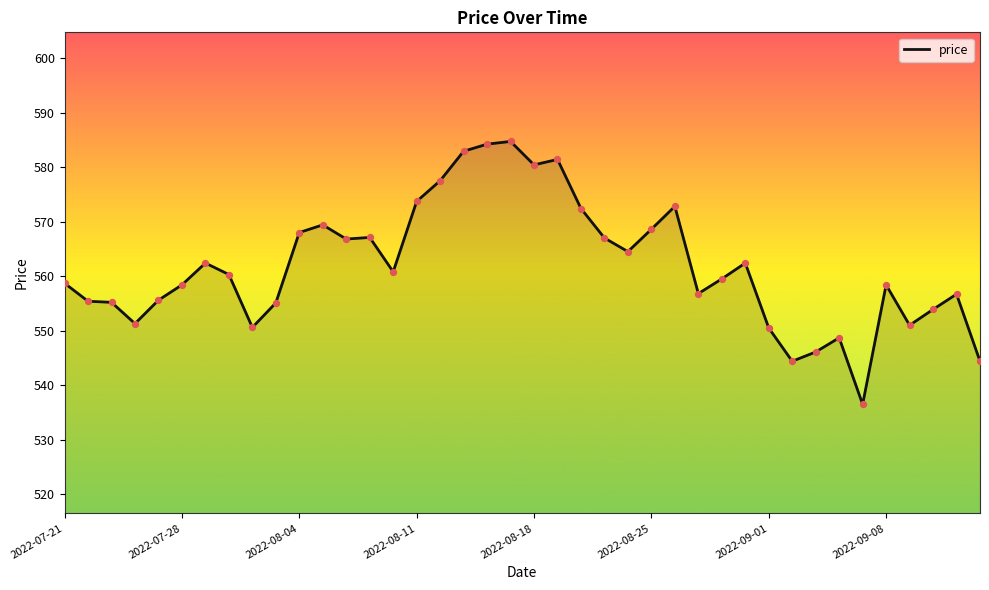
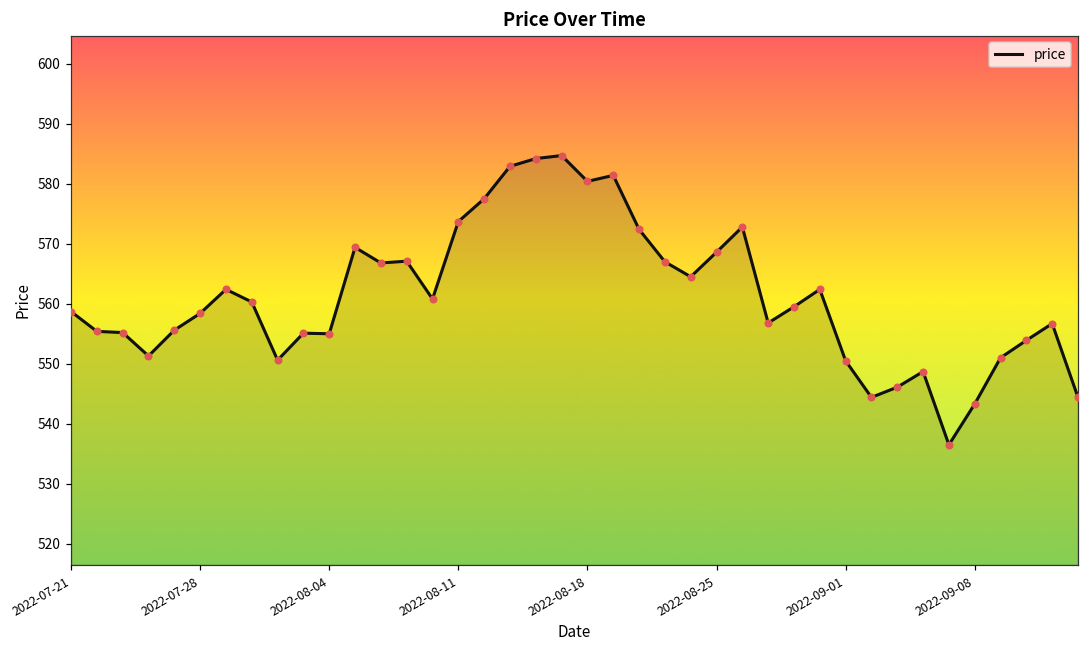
2022-08-04: 568 -> 555
2022-09-08: 558 -> 543
